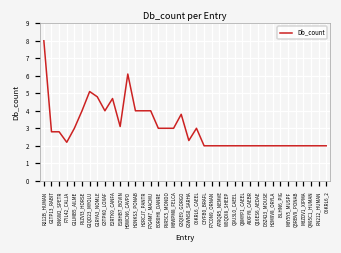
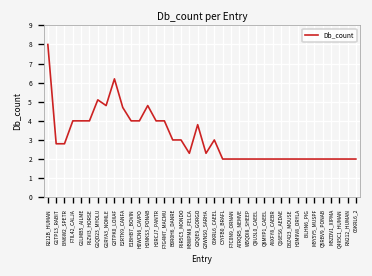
F7IL42_CALJA: 2.2 -> 4.0
G1LMB5_AILME: 3 -> 4
G3TPK0_LOXAF: 4.0 -> 6.2
E1BHB7_BOVIN: 3.1 -> 4.0
H0WCN6_CAVPO: 6.1 -> 4.0
H2NKS3_PONAB: 4.0 -> 4.8
M3WPM8_FELCA: 3.0 -> 2.3
